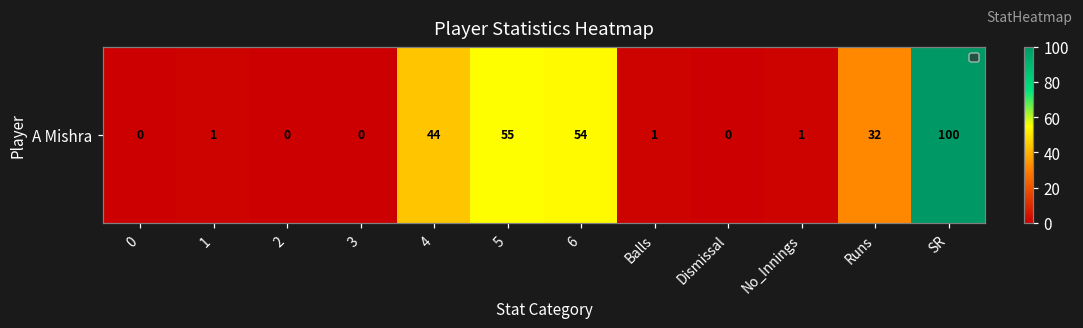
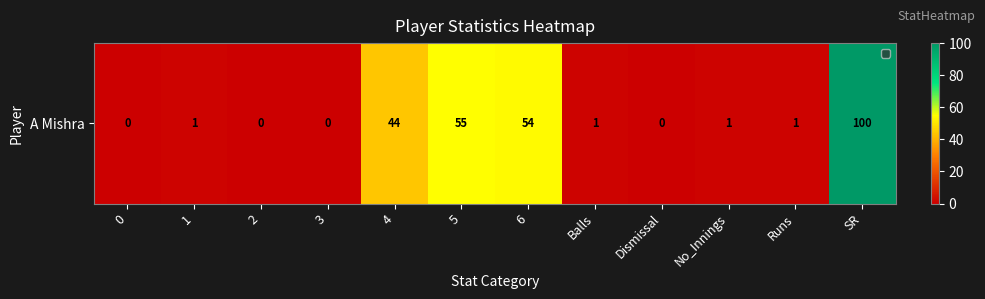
A Mishra, Runs: 32 -> 1
